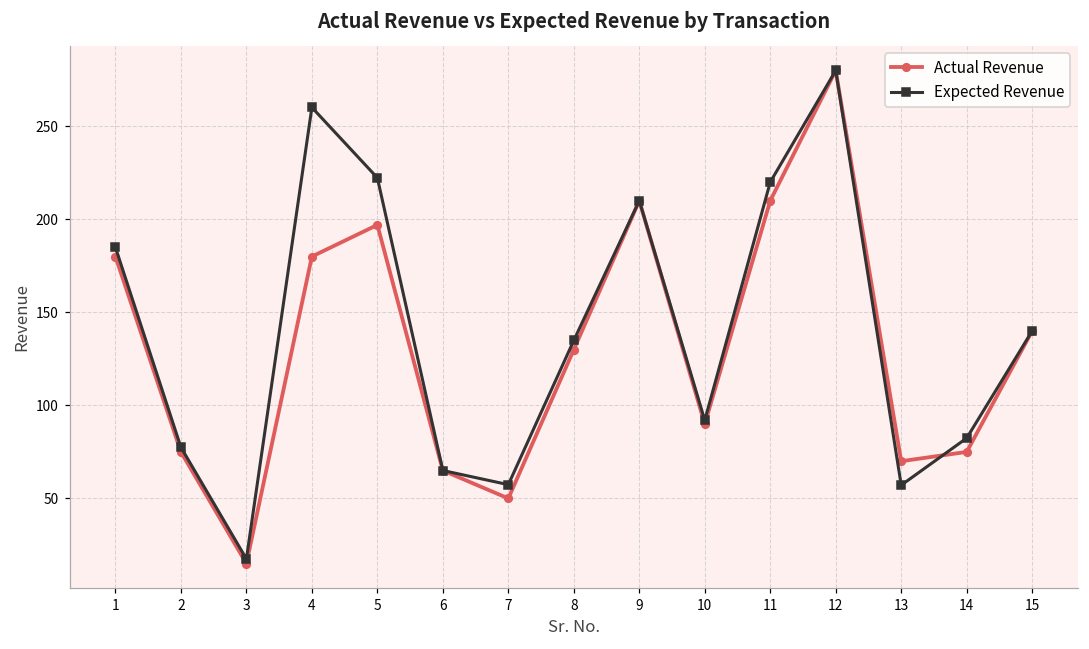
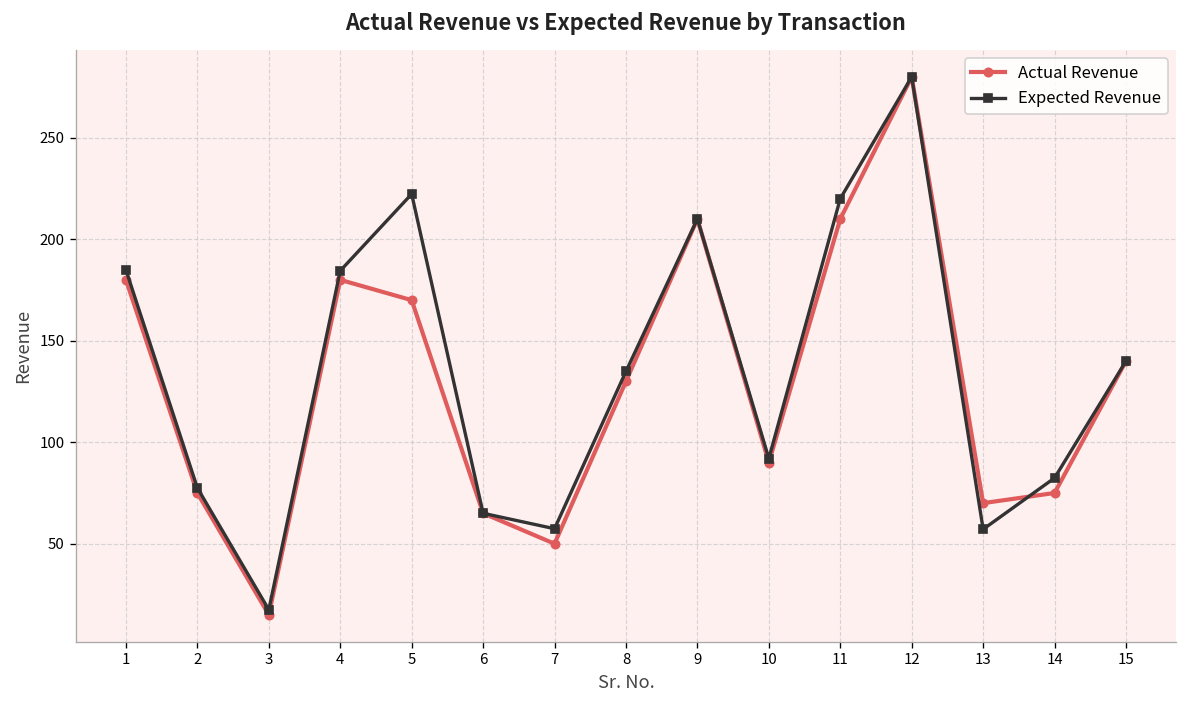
Expected Revenue, 4: 260 -> 184
Actual Revenue, 5: 197 -> 170
